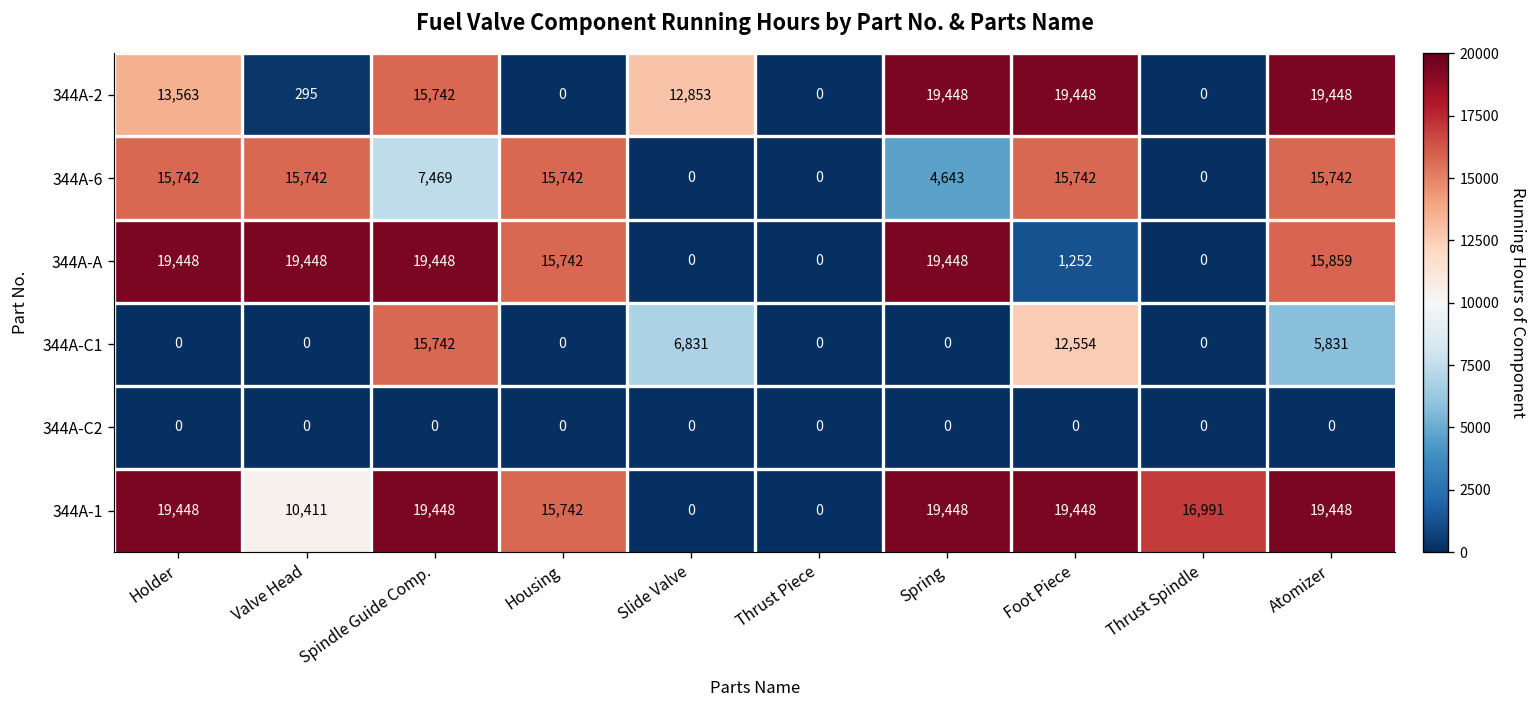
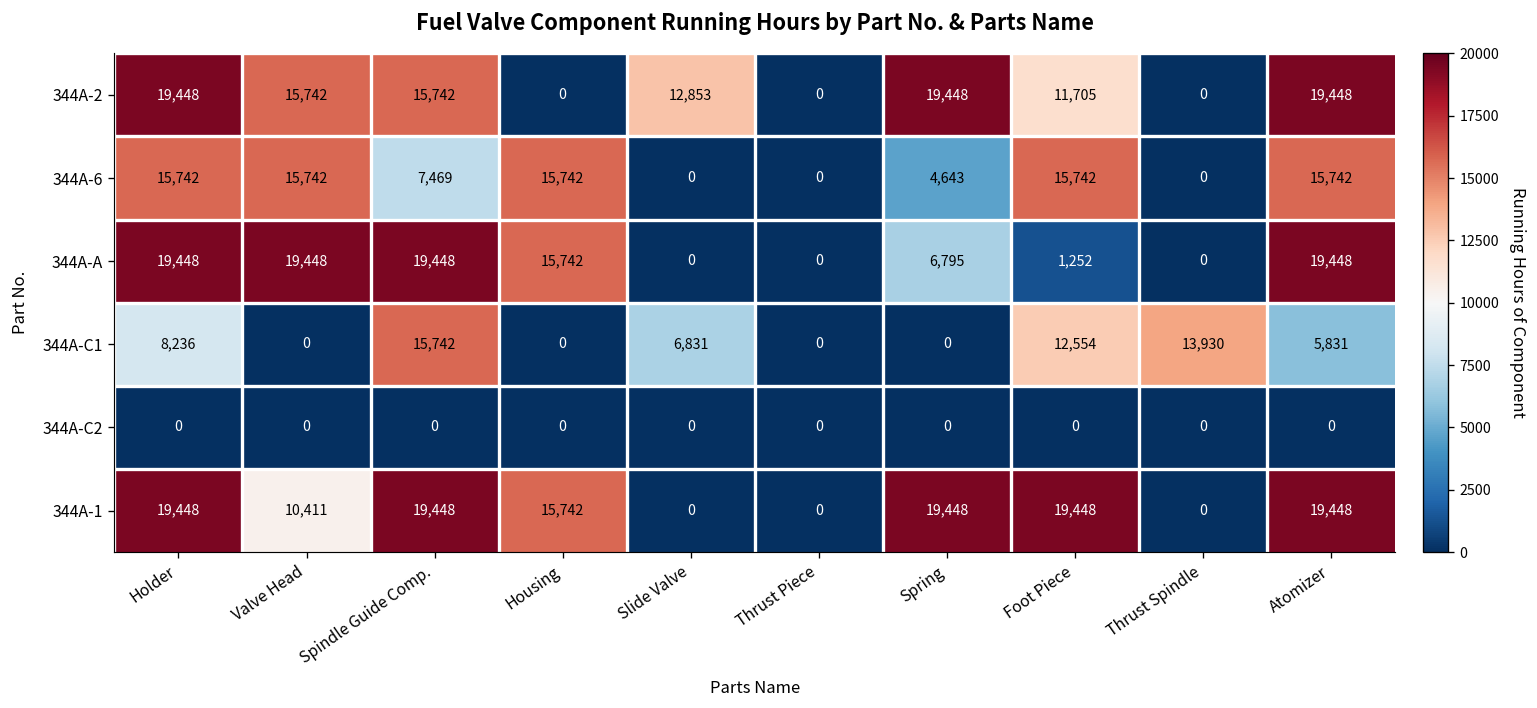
344A-2, Holder: 13,563 -> 19,448
344A-2, Valve Head: 295 -> 15,742
344A-2, Foot Piece: 19,448 -> 11,705
344A-A, Spring: 19,448 -> 6,795
344A-A, Atomizer: 15,859 -> 19,448
344A-C1, Holder: 0 -> 8,236
344A-C1, Thrust Spindle: 0 -> 13,930
344A-1, Thrust Spindle: 16,991 -> 0
